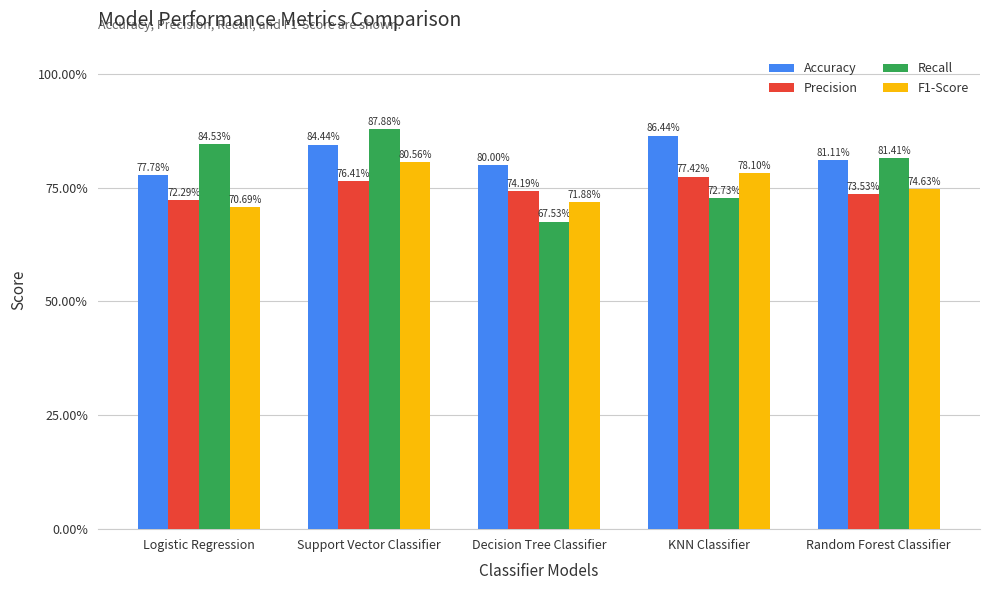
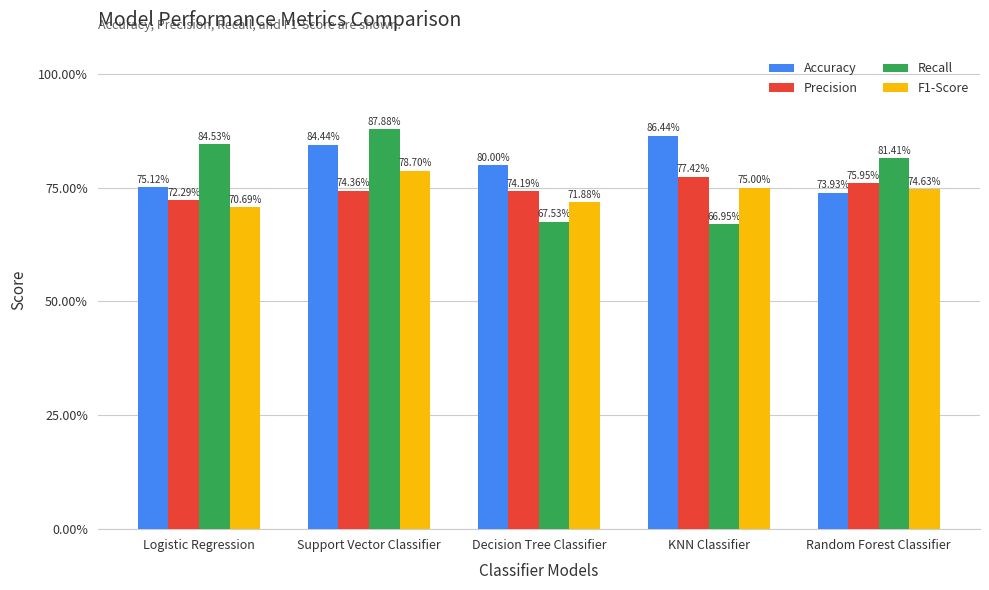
Accuracy, Logistic Regression: 77.78% -> 75.12%
Precision, Support Vector Classifier: 76.41% -> 74.36%
F1-Score, Support Vector Classifier: 80.56% -> 78.70%
Recall, KNN Classifier: 72.73% -> 66.95%
F1-Score, KNN Classifier: 78.10% -> 75.00%
Accuracy, Random Forest Classifier: 81.11% -> 73.93%
Precision, Random Forest Classifier: 73.53% -> 75.95%
